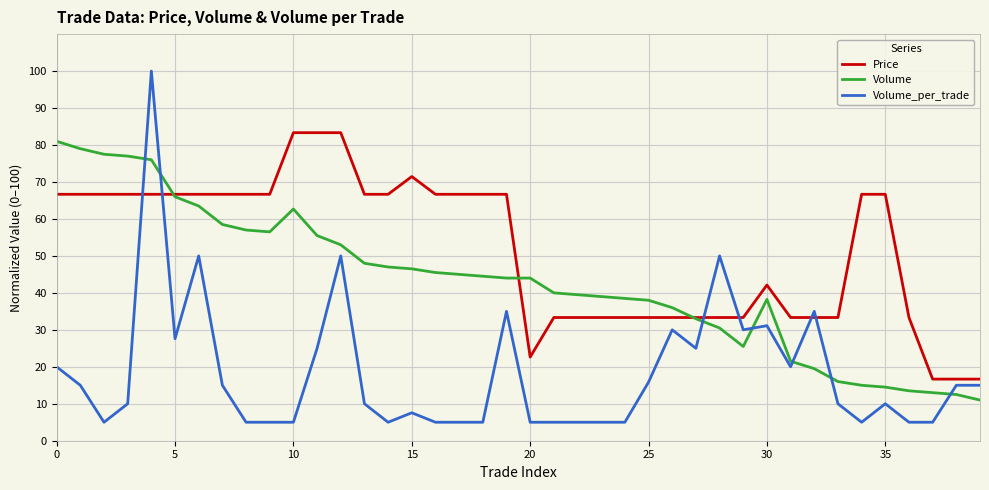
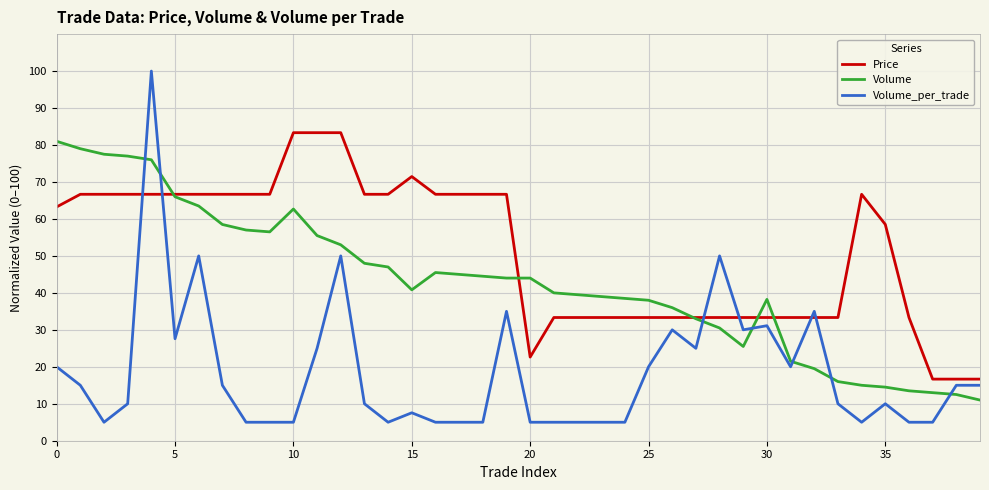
Price, 0: 67 -> 63
Volume, 15: 47 -> 41
Volume_per_trade, 25: 16 -> 20
Price, 30: 42 -> 33
Price, 35: 67 -> 59
